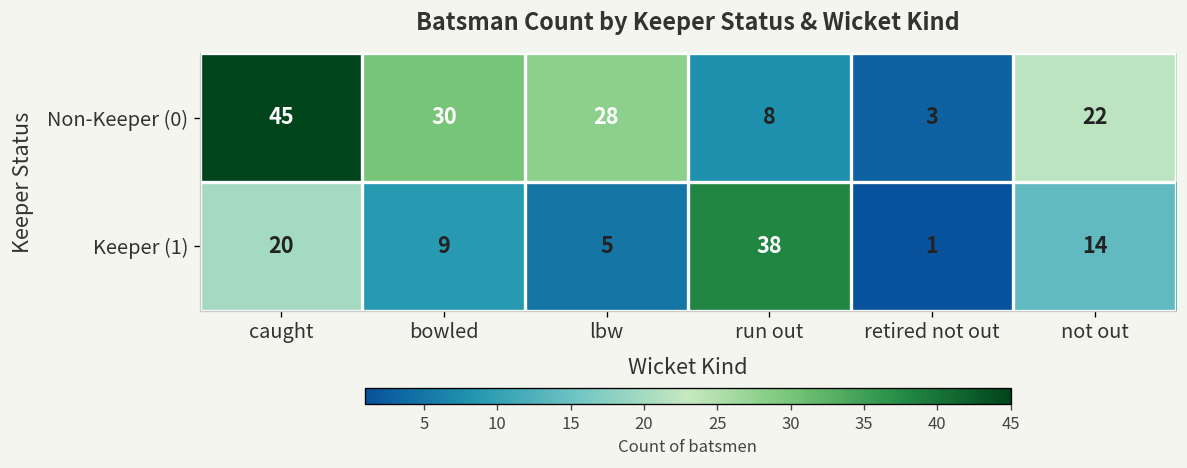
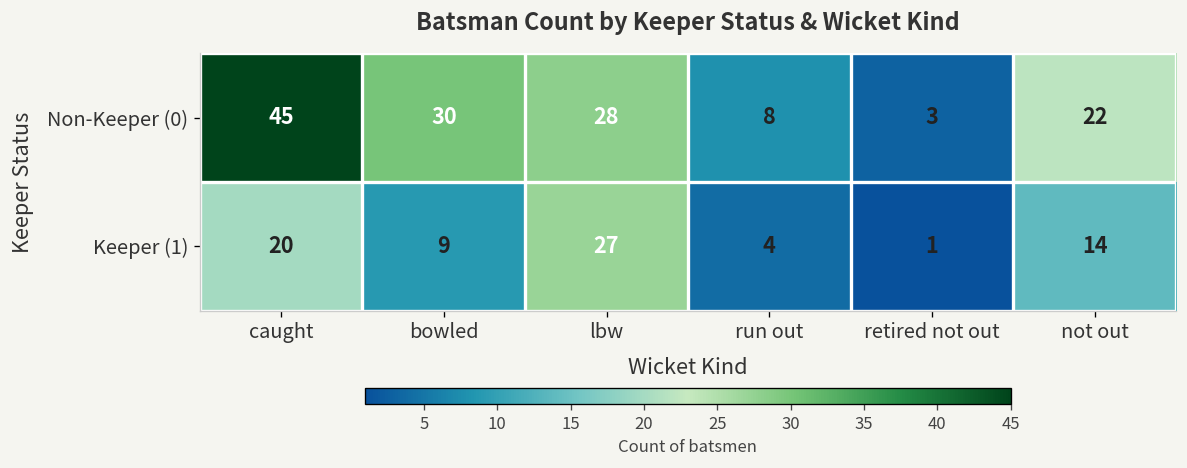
Keeper (1), lbw: 5 -> 27
Keeper (1), run out: 38 -> 4
